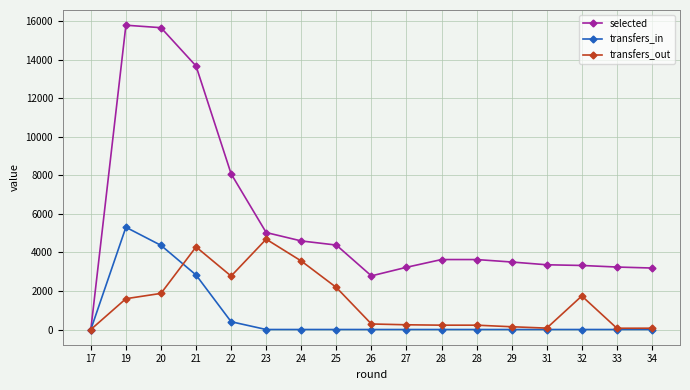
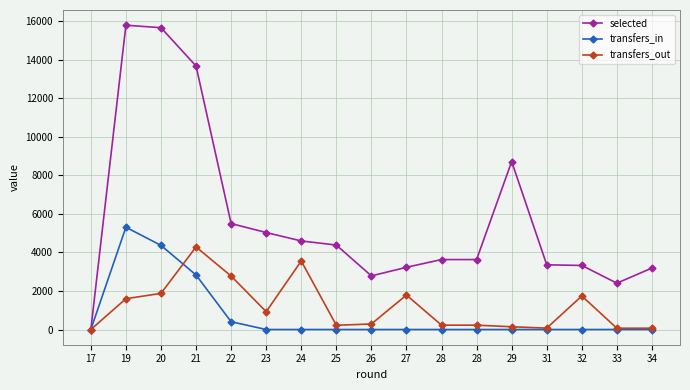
selected, 22: 8100 -> 5500
transfers_out, 23: 4700 -> 900
transfers_out, 25: 2200 -> 200
transfers_out, 27: 200 -> 1800
selected, 29: 3500 -> 8700
selected, 33: 3200 -> 2400
